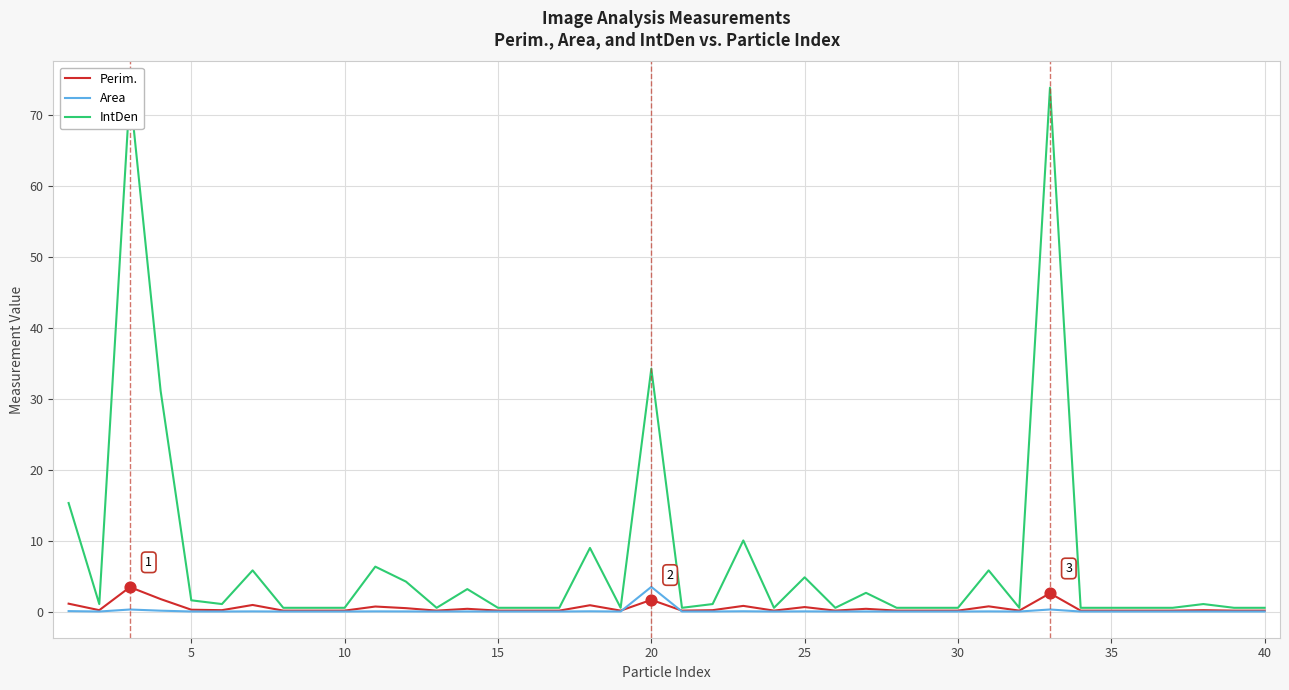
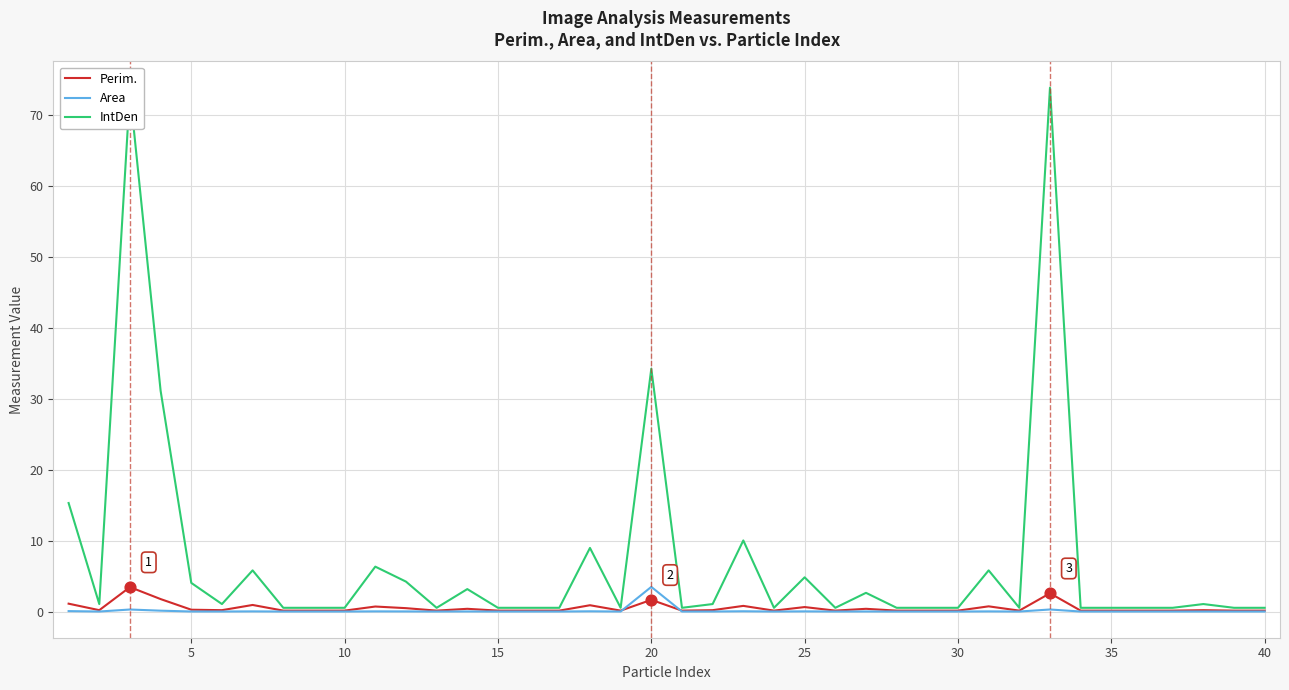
IntDen, 5: 2 -> 4
